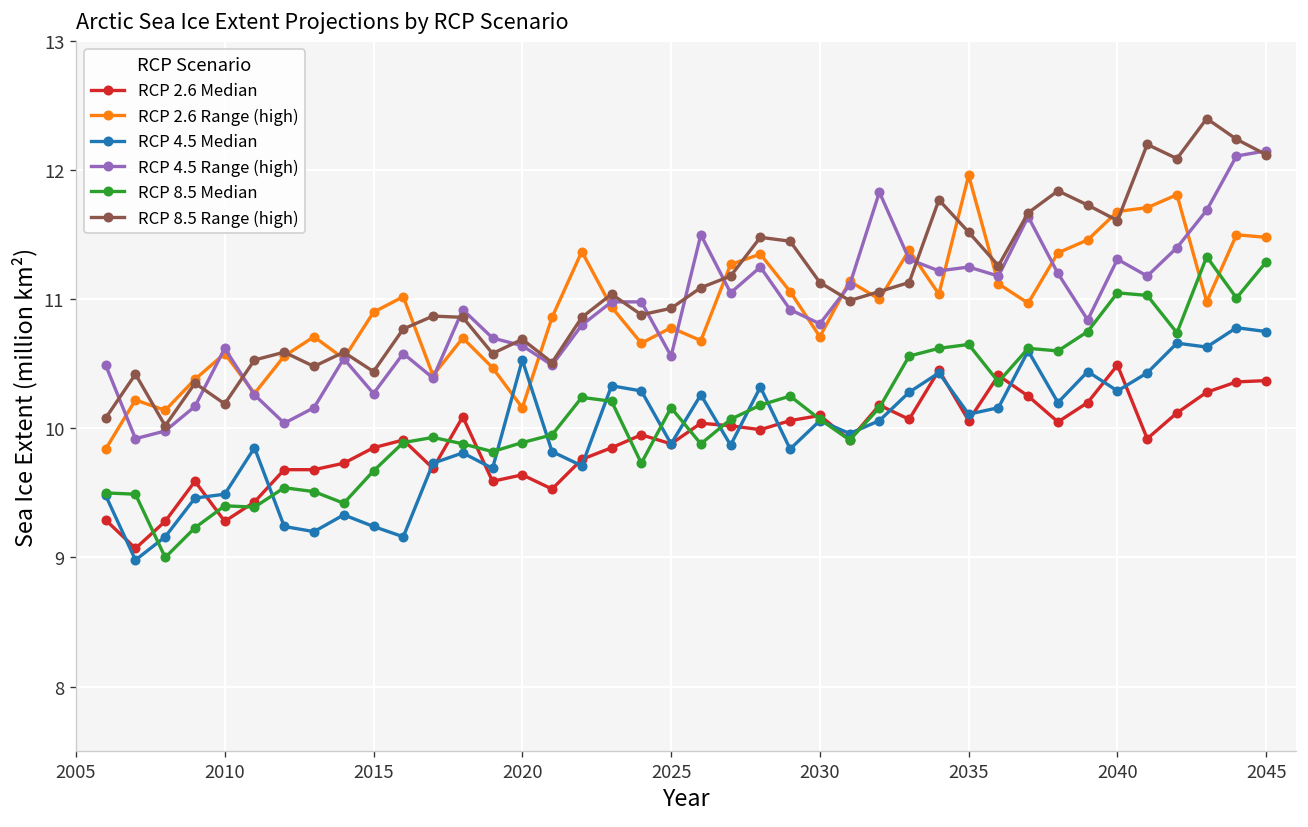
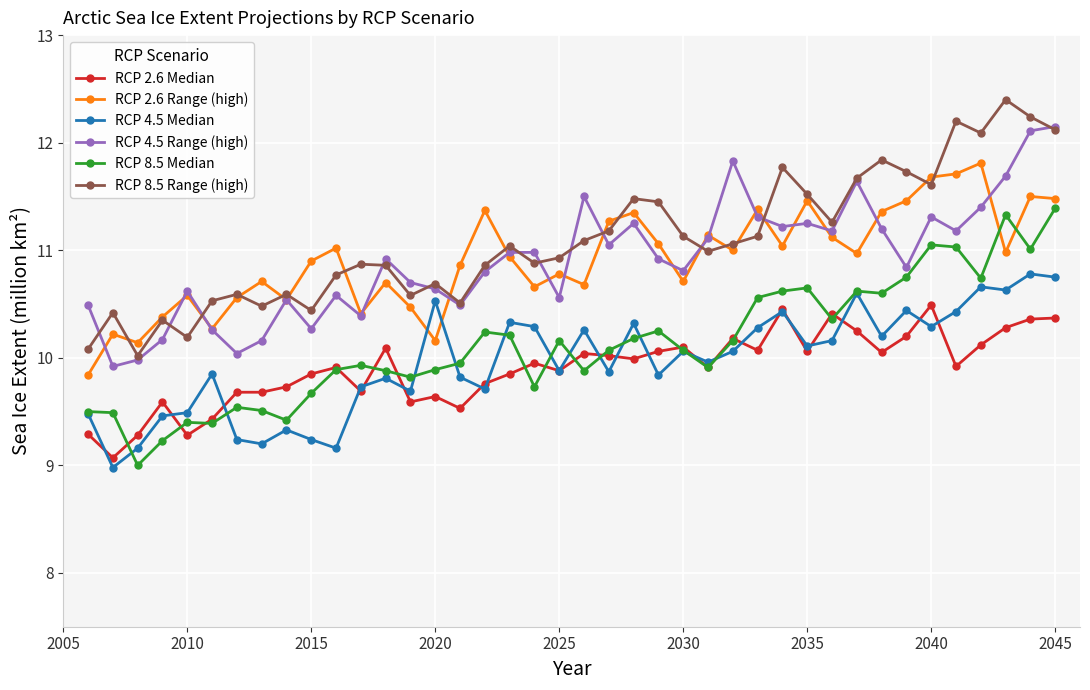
RCP 2.6 Range (high), 2035: 11.96 -> 11.46
RCP 8.5 Median, 2045: 11.29 -> 11.39
